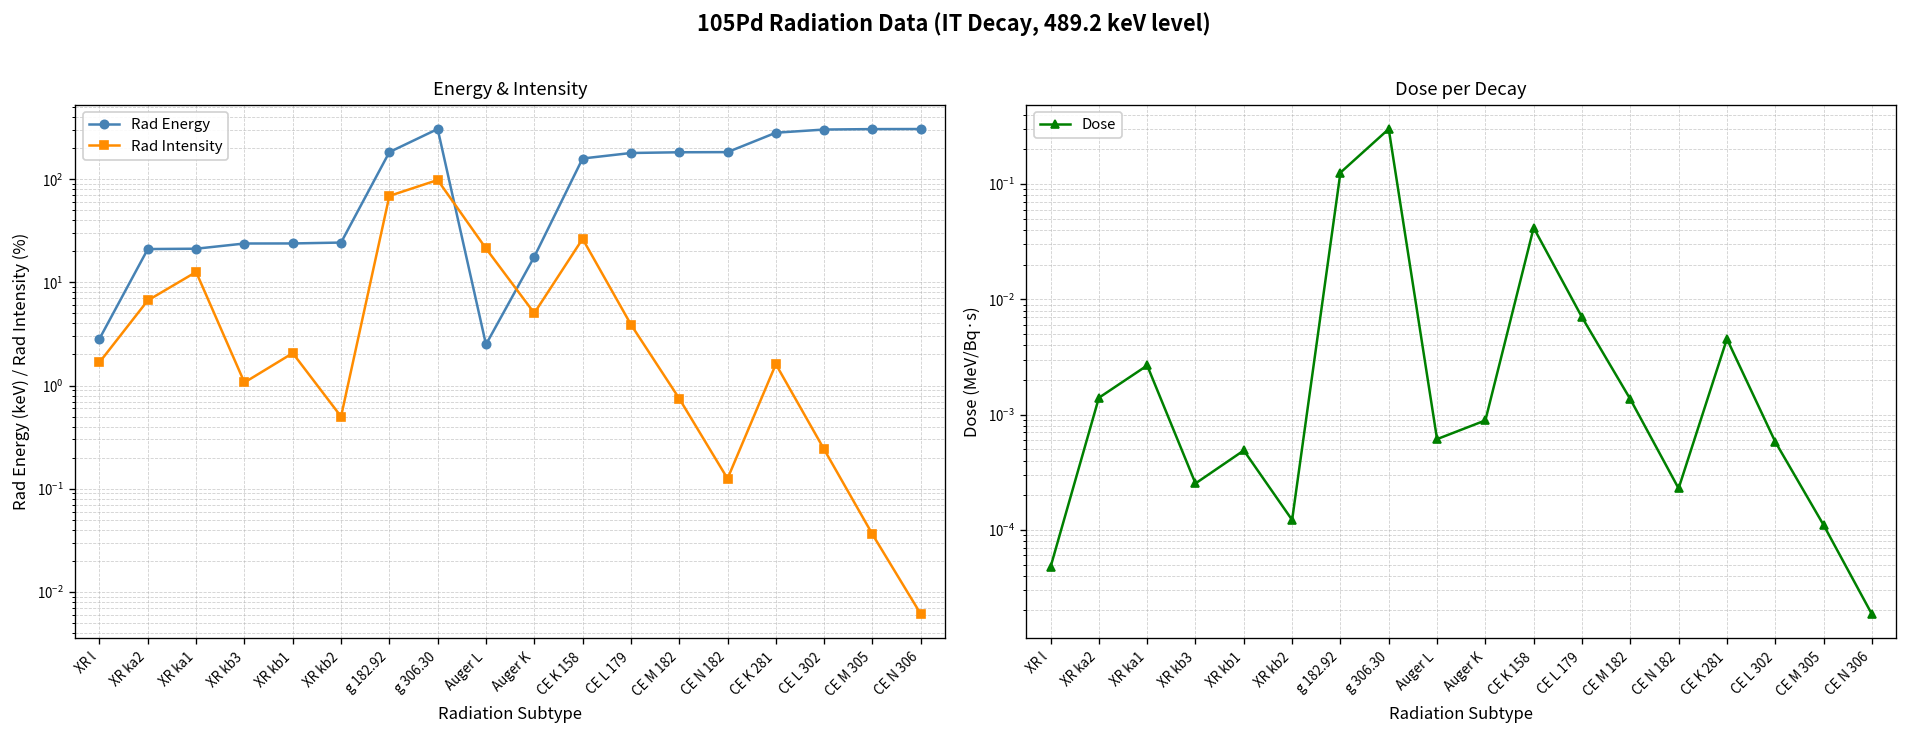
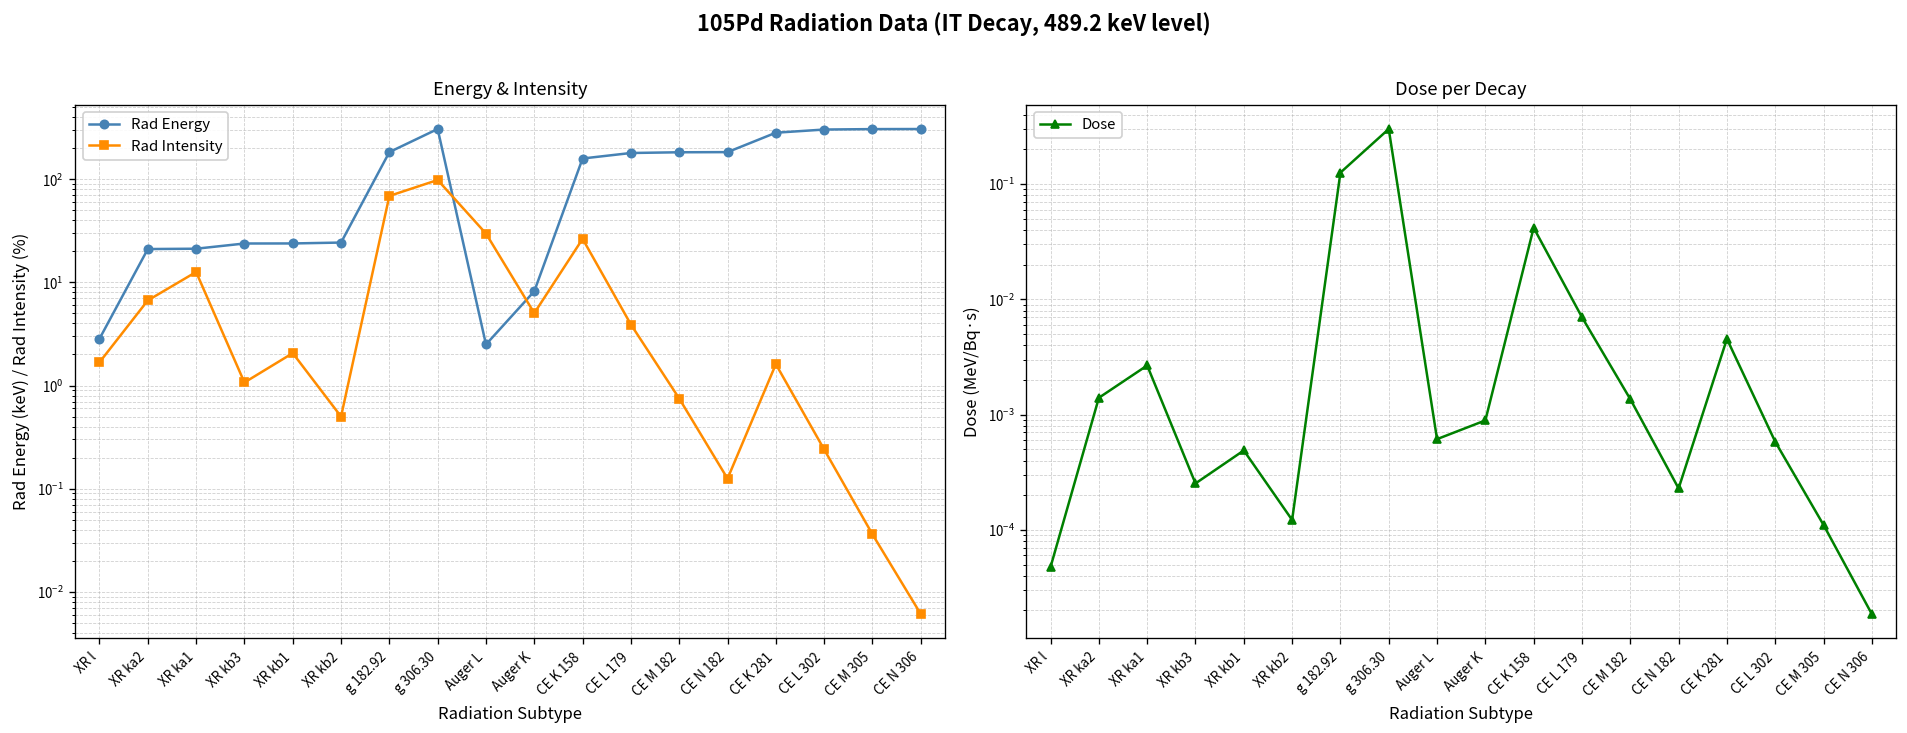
Energy & Intensity, Rad Intensity, Auger L: 21 -> 30
Energy & Intensity, Rad Energy, Auger K: 18 -> 8
